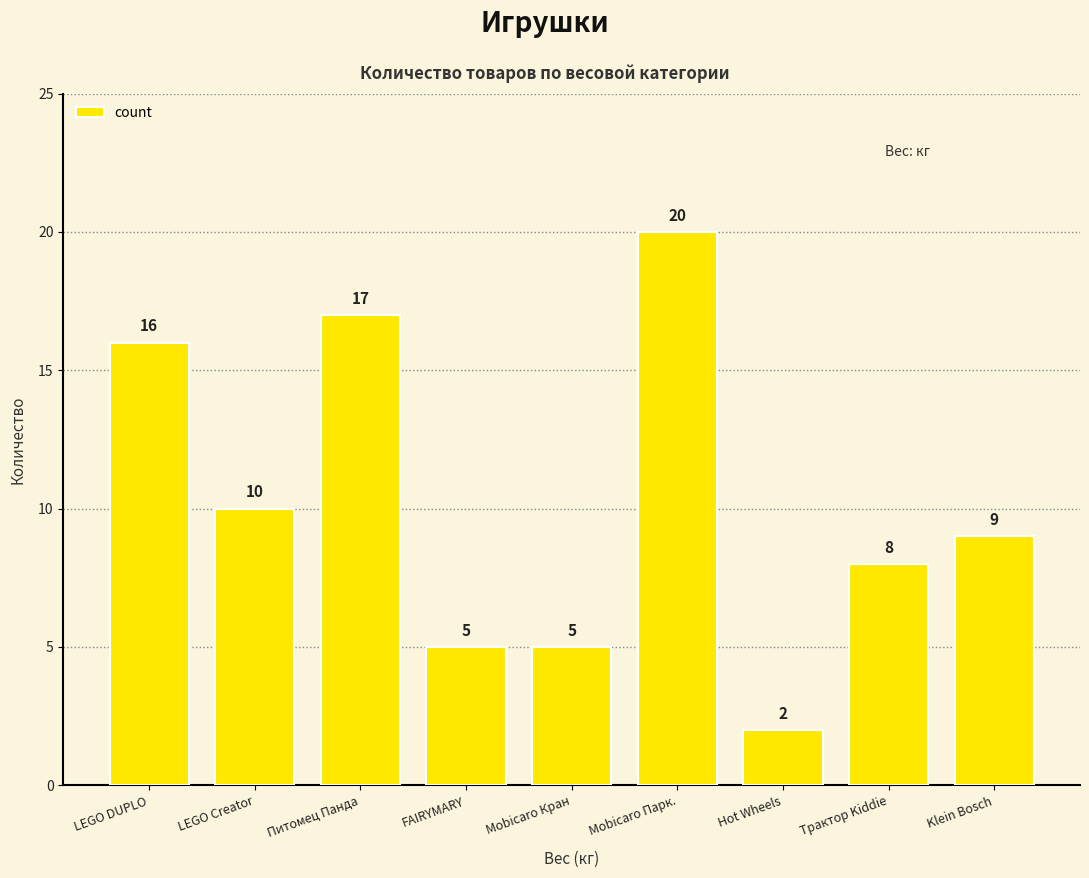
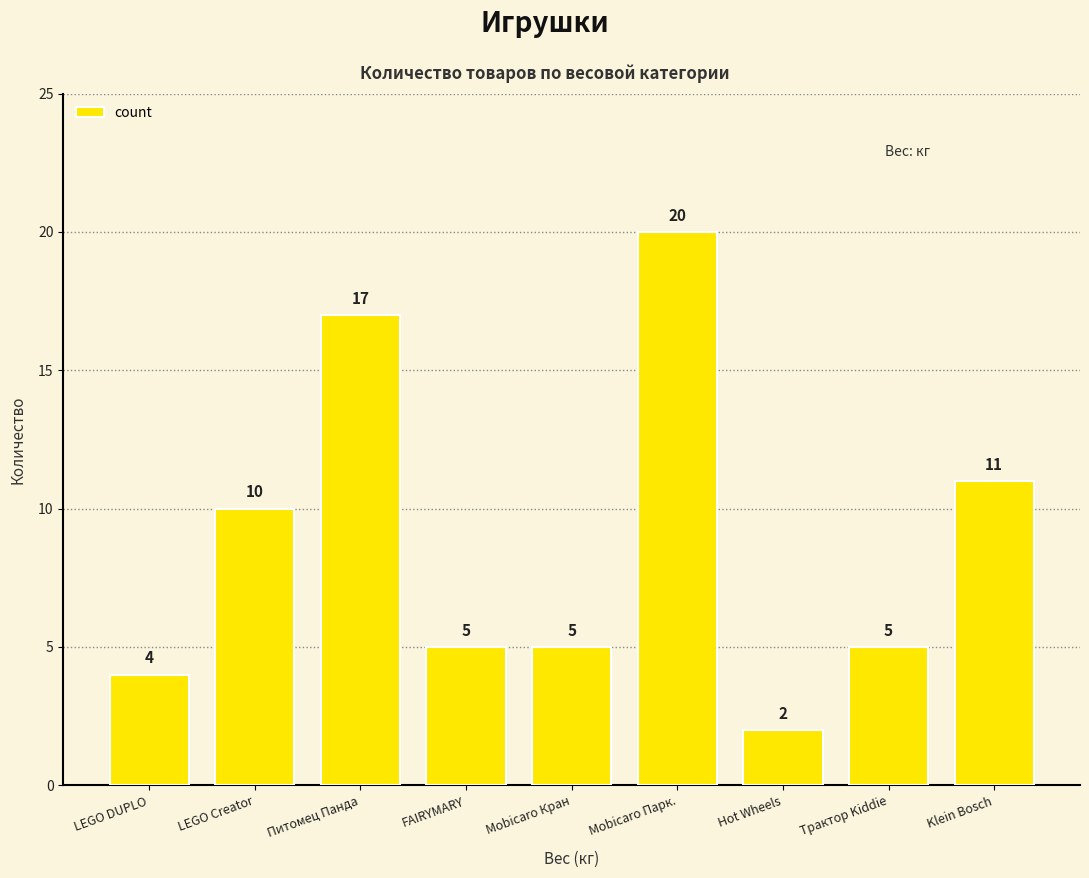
LEGO DUPLO: 16 -> 4
Трактор Kiddie: 8 -> 5
Klein Bosch: 9 -> 11
